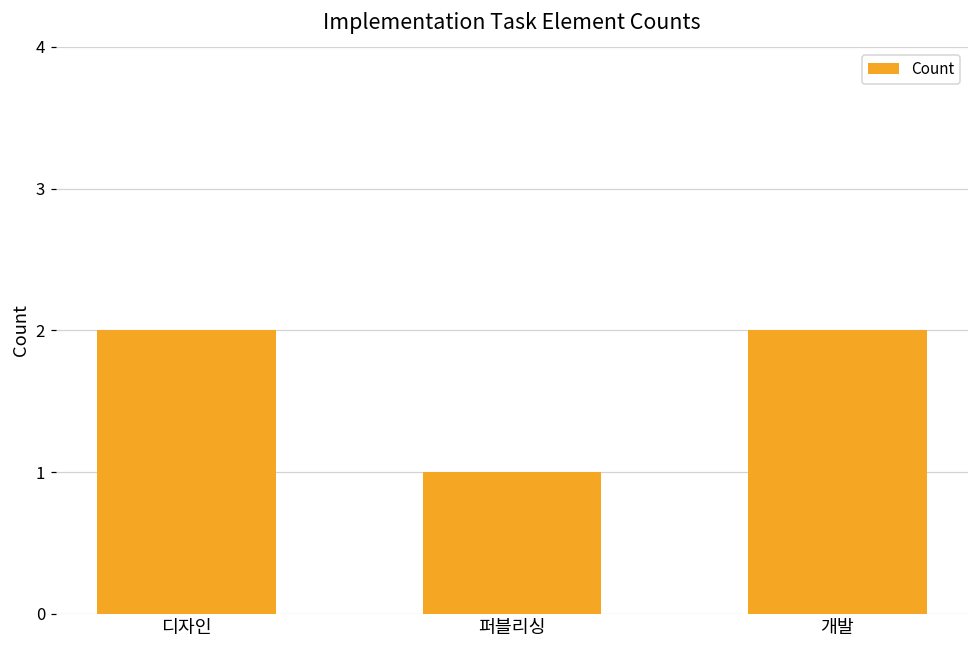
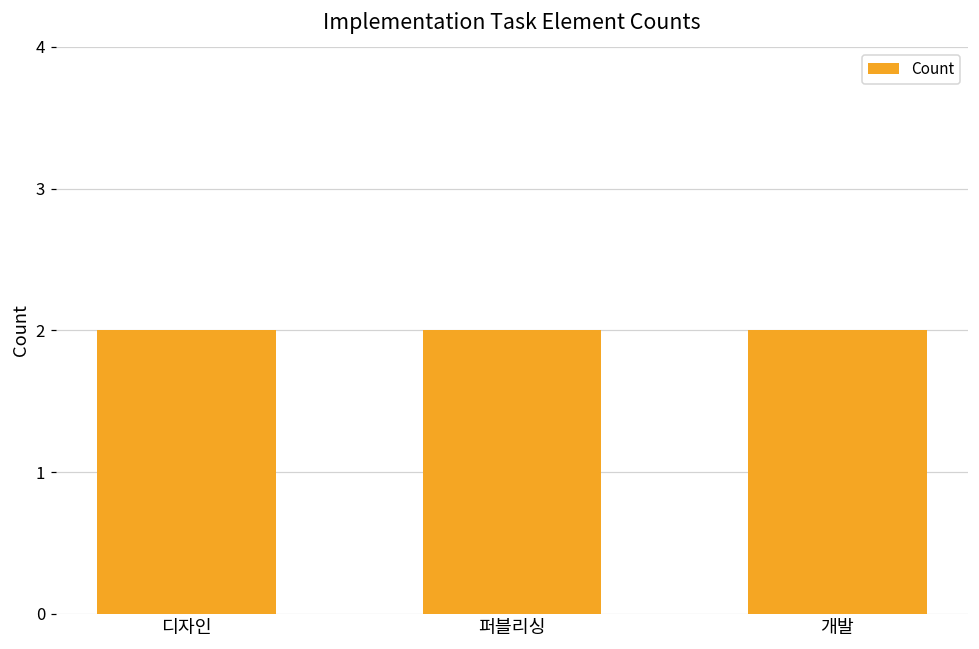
퍼블리싱: 1 -> 2
